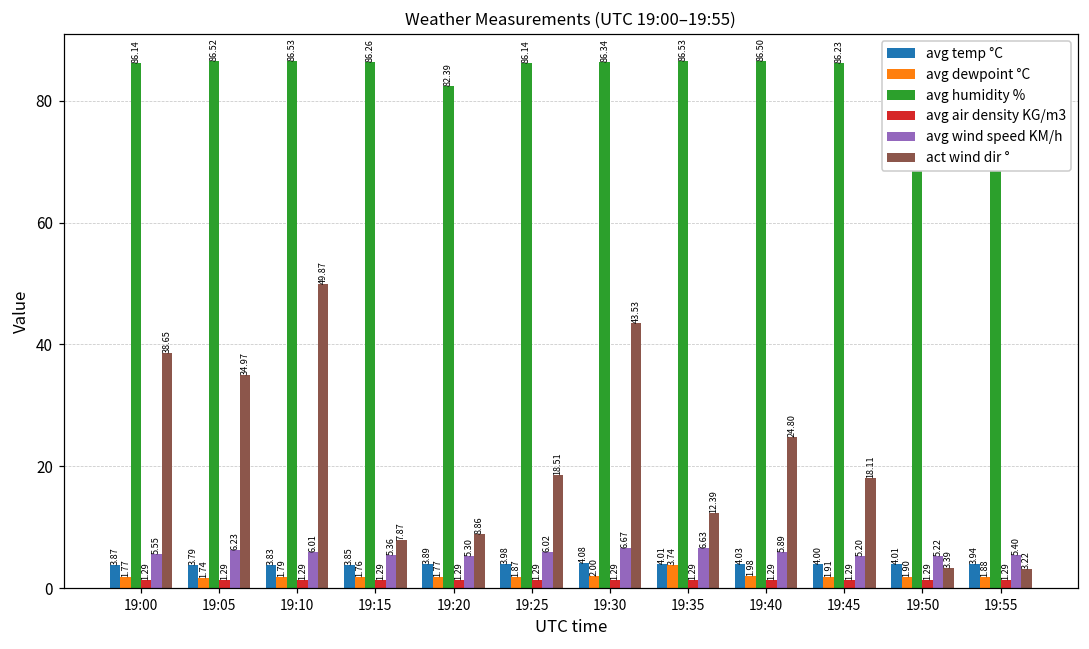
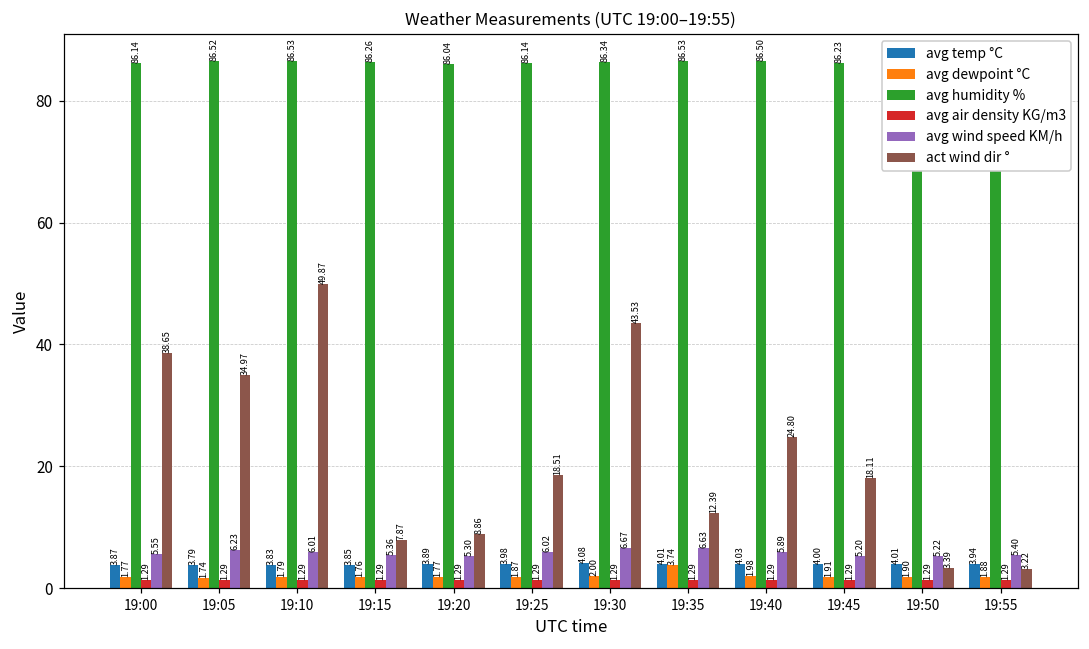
avg humidity %, 19:20: 82.39 -> 86.04
